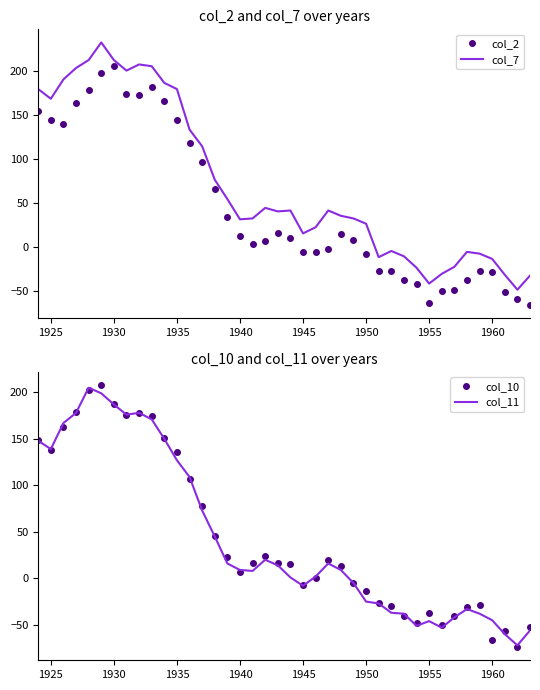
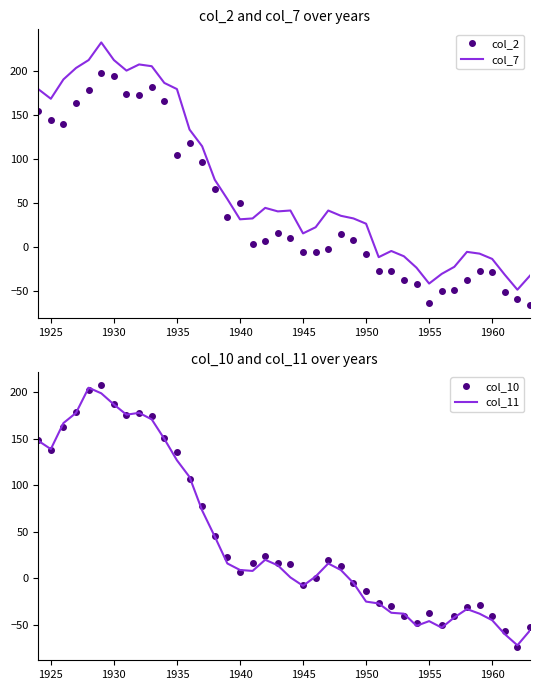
col_2 and col_7 over years, col_2, 1930: 210 -> 190
col_2 and col_7 over years, col_2, 1935: 140 -> 100
col_2 and col_7 over years, col_2, 1940: 10 -> 50
col_10 and col_11 over years, col_10, 1960: -70 -> -40
